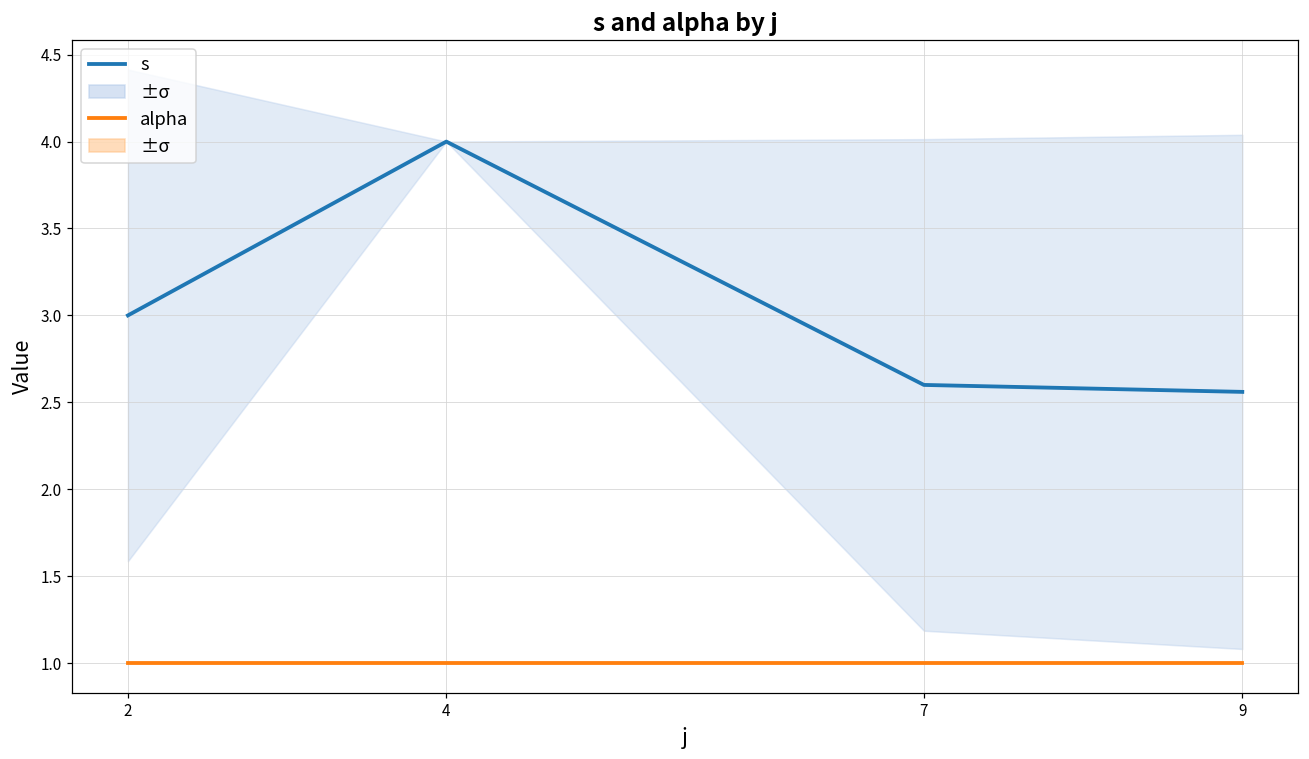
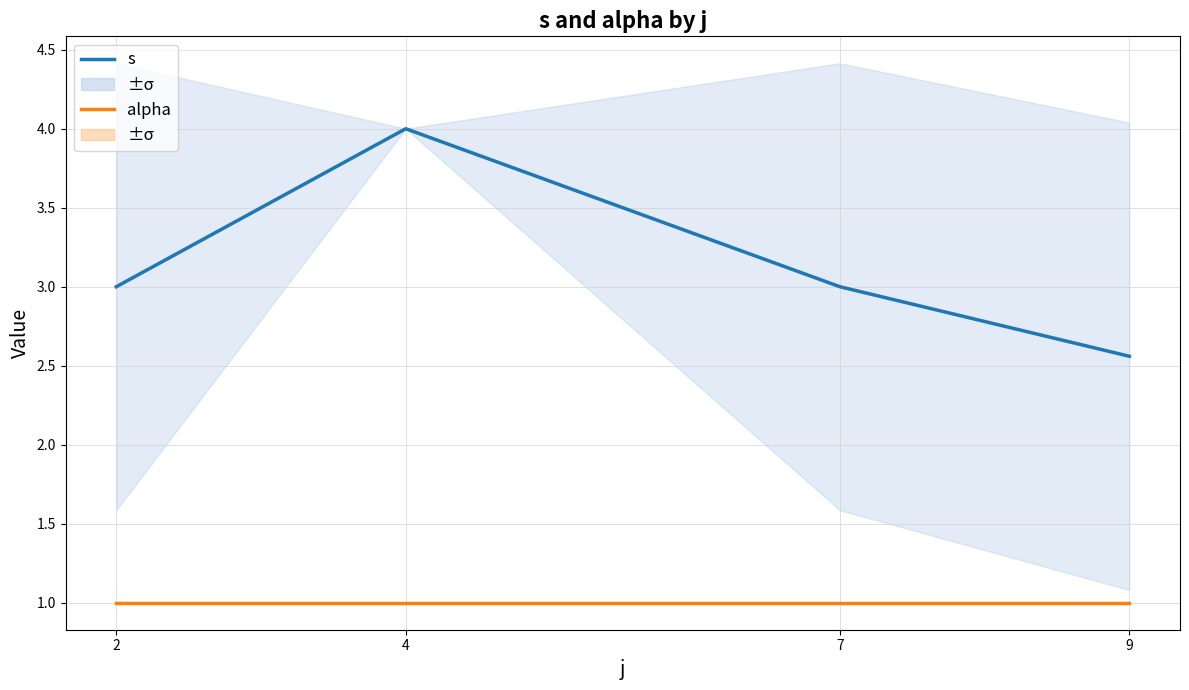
s, 7: 2.6 -> 3.0
